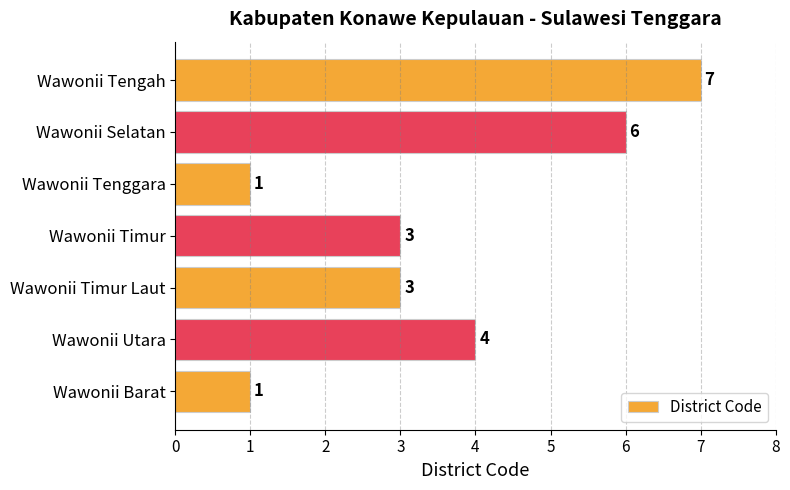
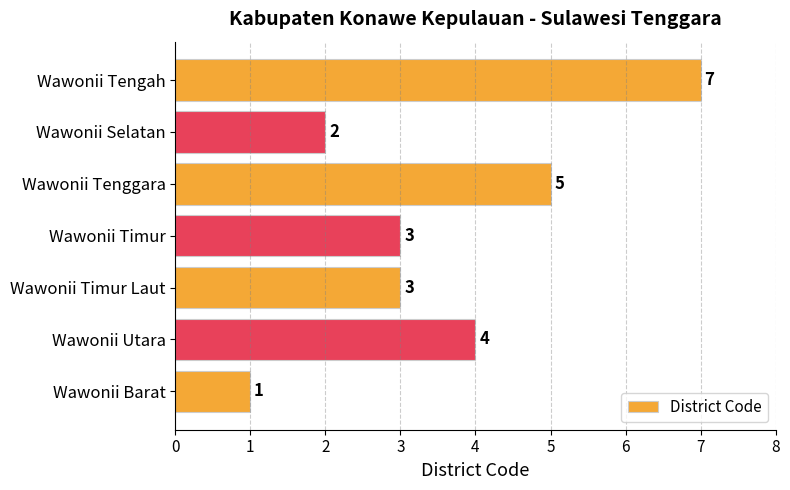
Wawonii Selatan: 6 -> 2
Wawonii Tenggara: 1 -> 5
